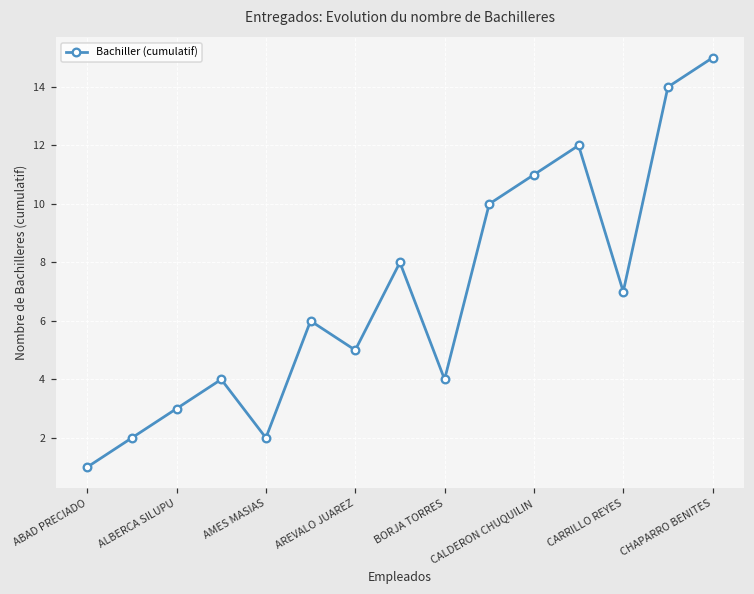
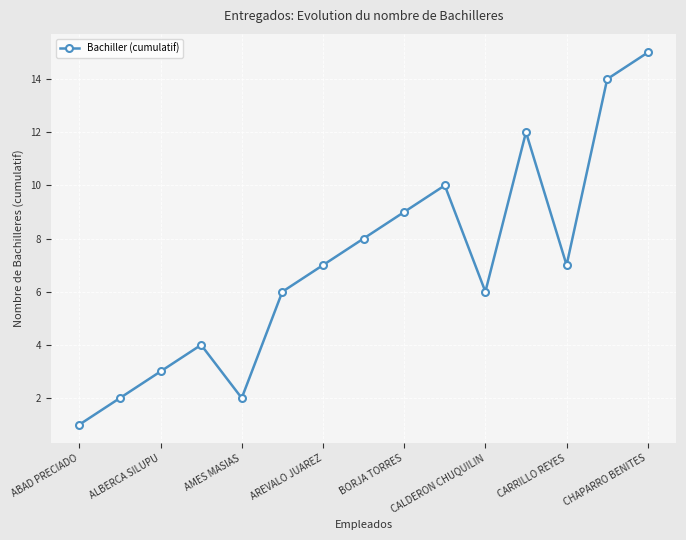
AREVALO JUAREZ: 5 -> 7
BORJA TORRES: 4 -> 9
CALDERON CHUQUILIN: 11 -> 6
